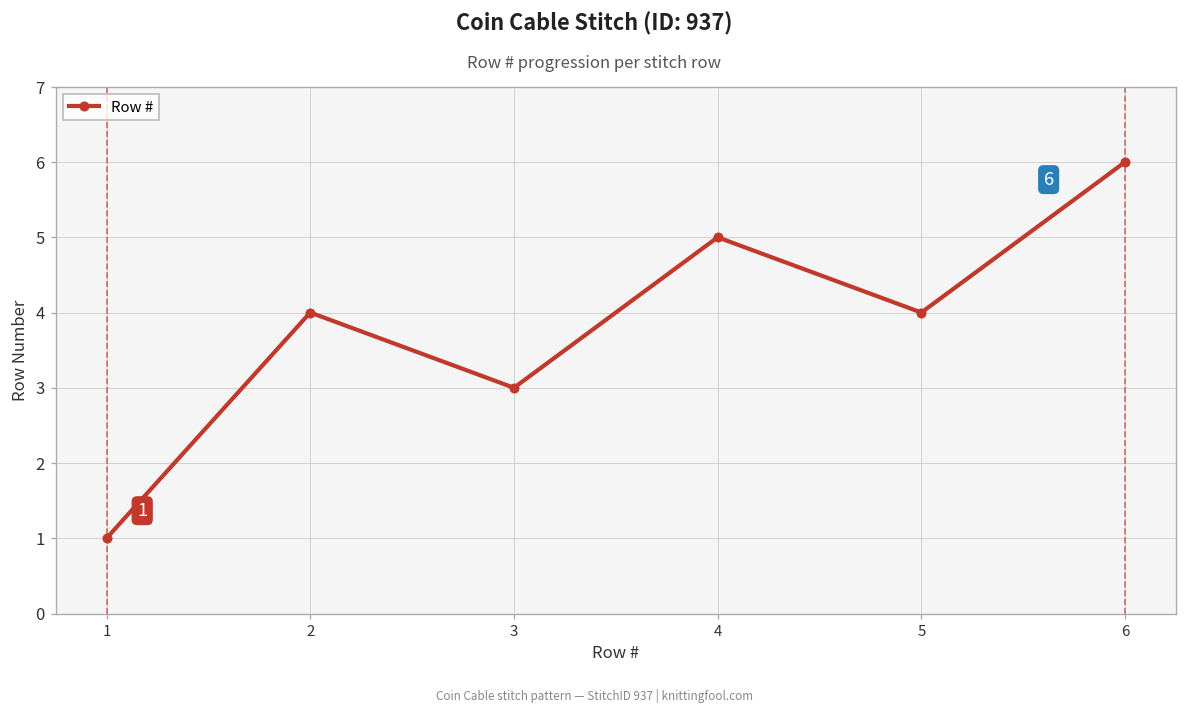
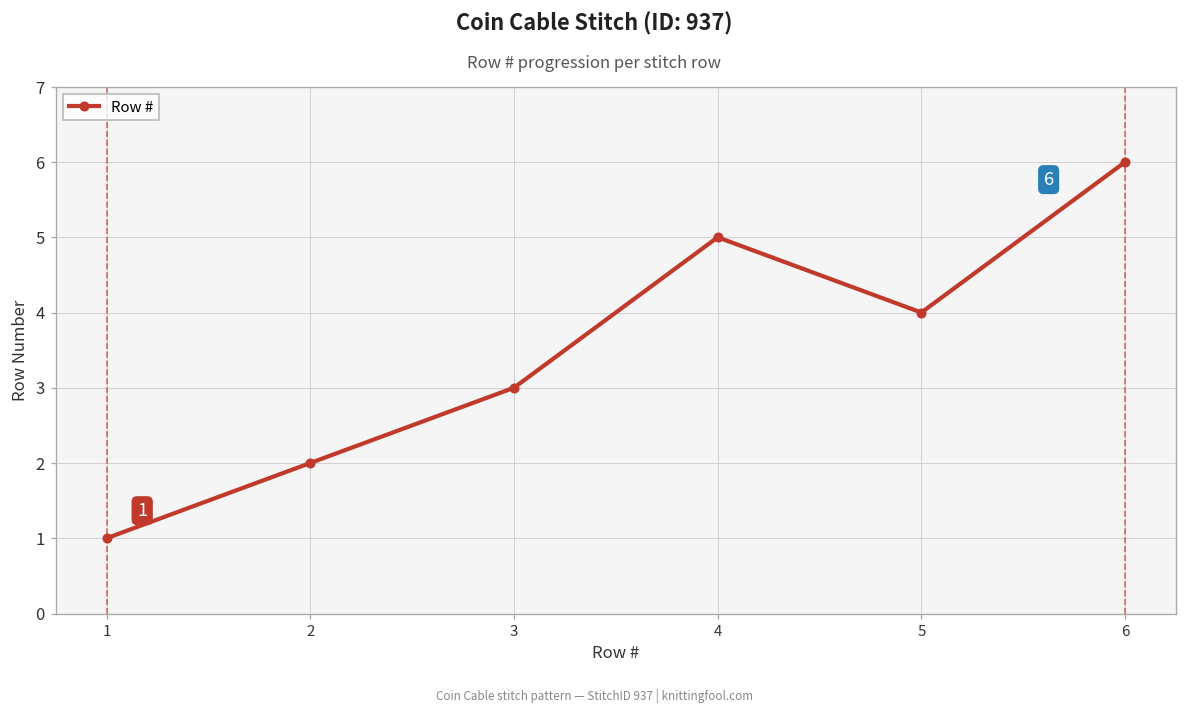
2: 4 -> 2
